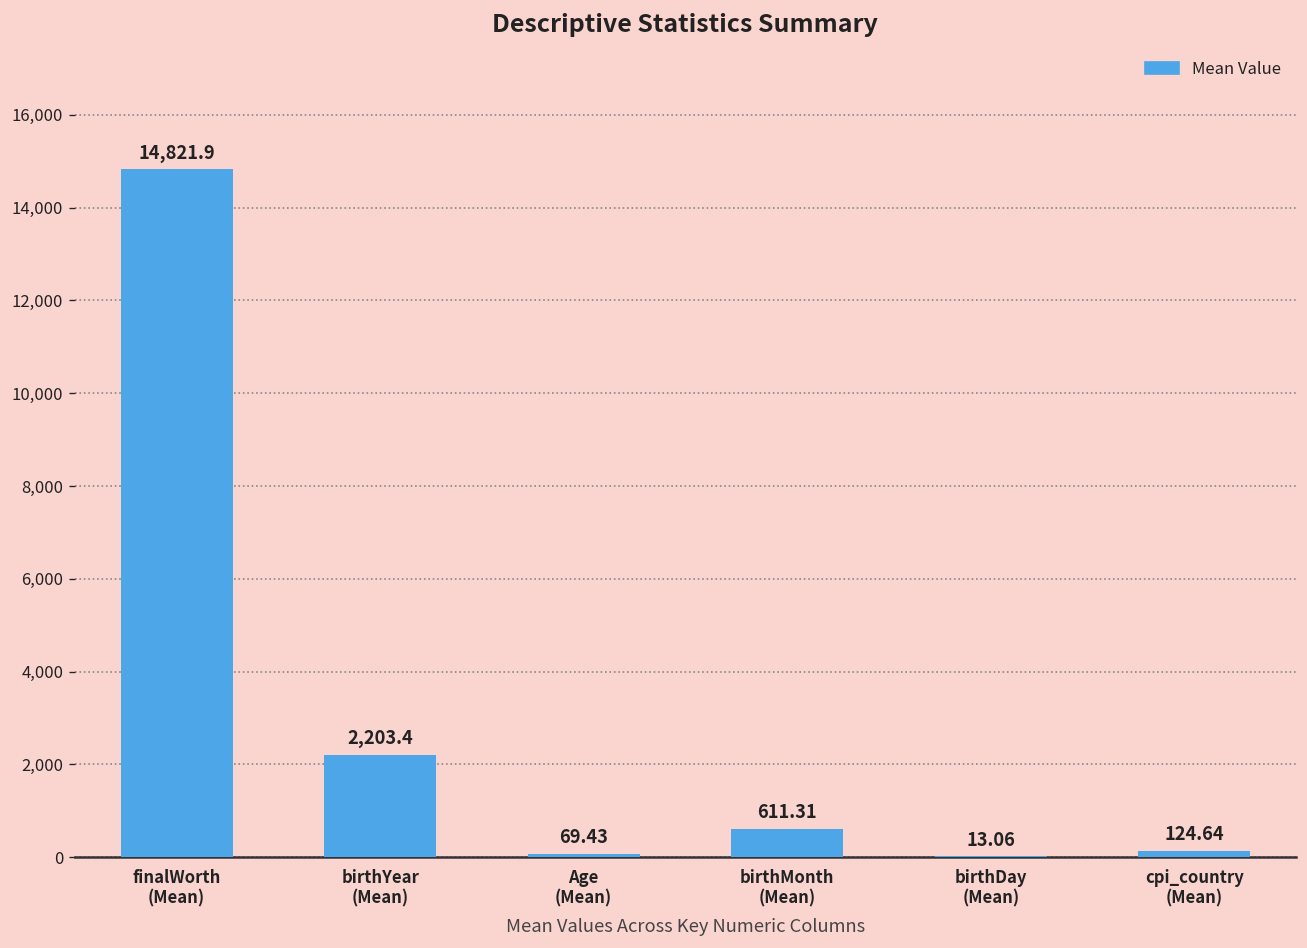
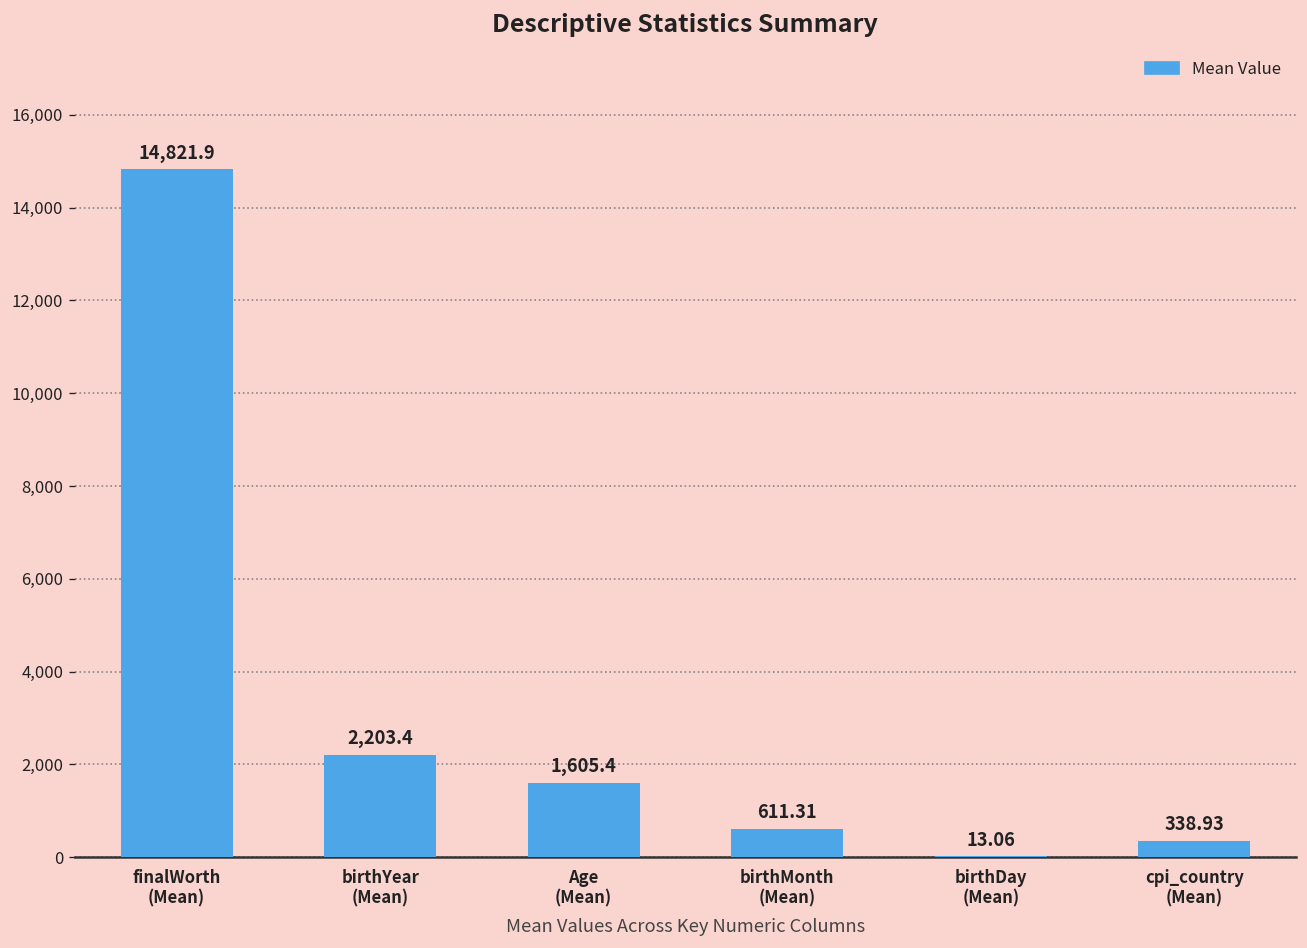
Age (Mean): 69.43 -> 1,605.4
cpi_country (Mean): 124.64 -> 338.93
